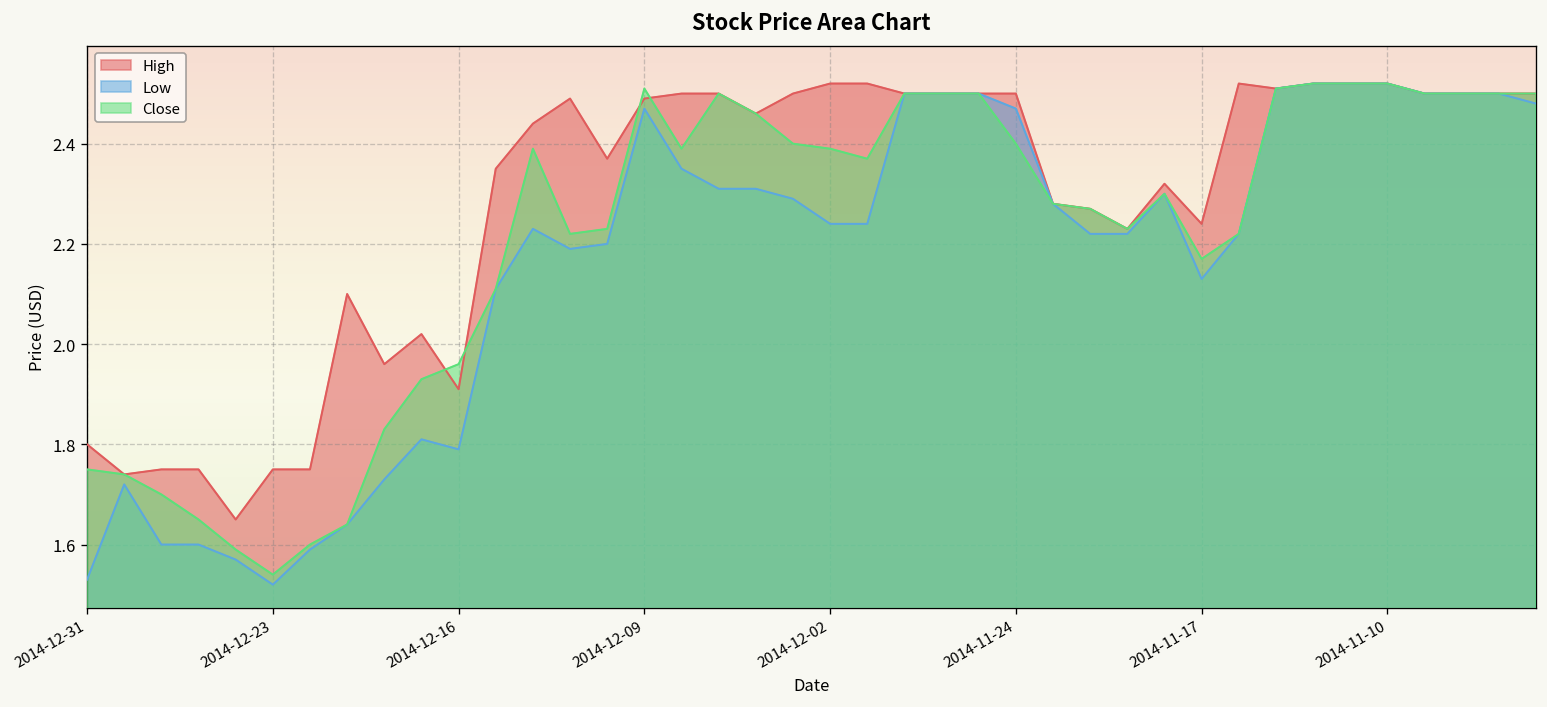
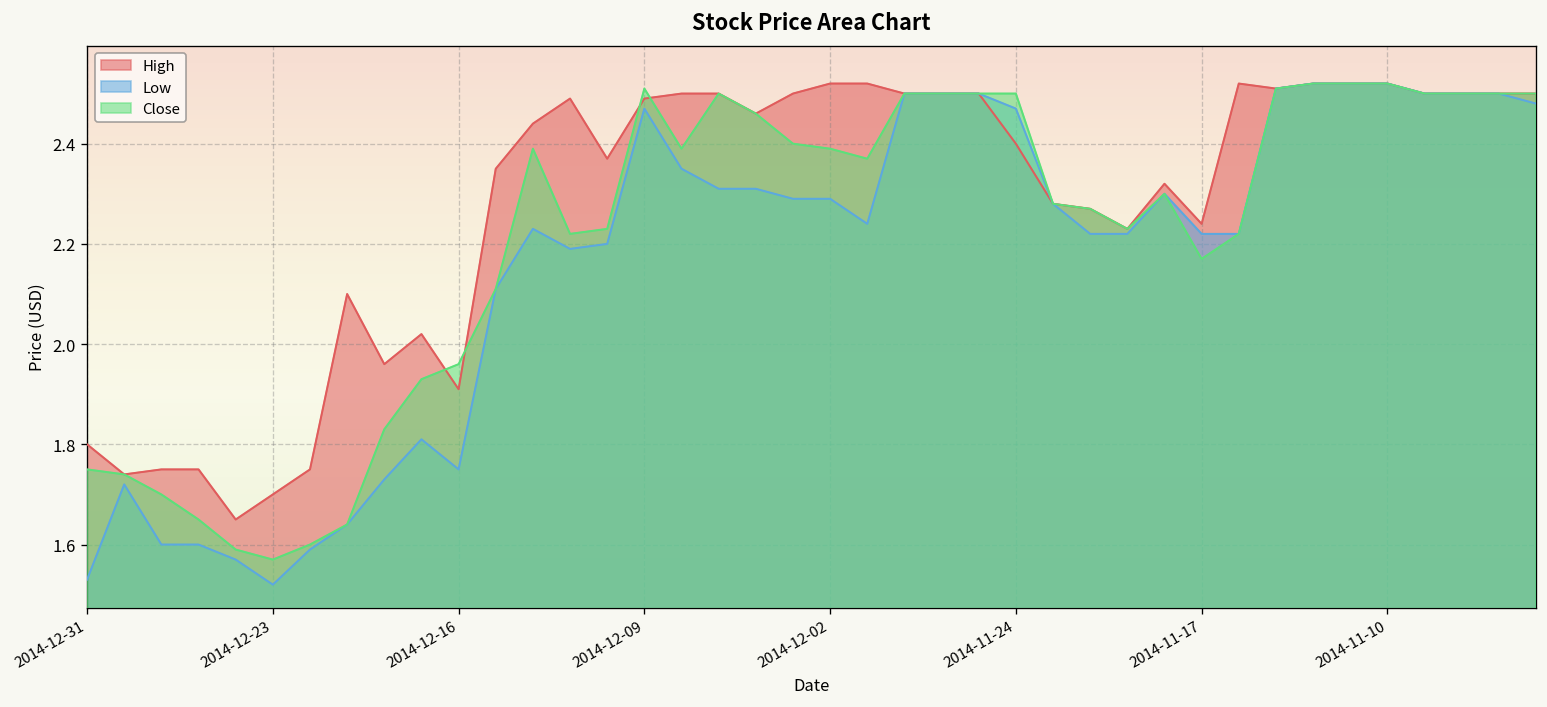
High, 2014-12-23: 1.75 -> 1.70
Close, 2014-12-23: 1.54 -> 1.57
Low, 2014-12-16: 1.79 -> 1.75
Low, 2014-12-02: 2.24 -> 2.29
High, 2014-11-24: 2.5 -> 2.4
Close, 2014-11-24: 2.4 -> 2.5
Low, 2014-11-17: 2.13 -> 2.22
